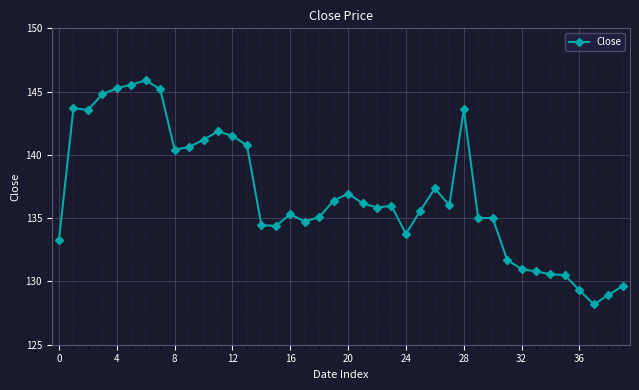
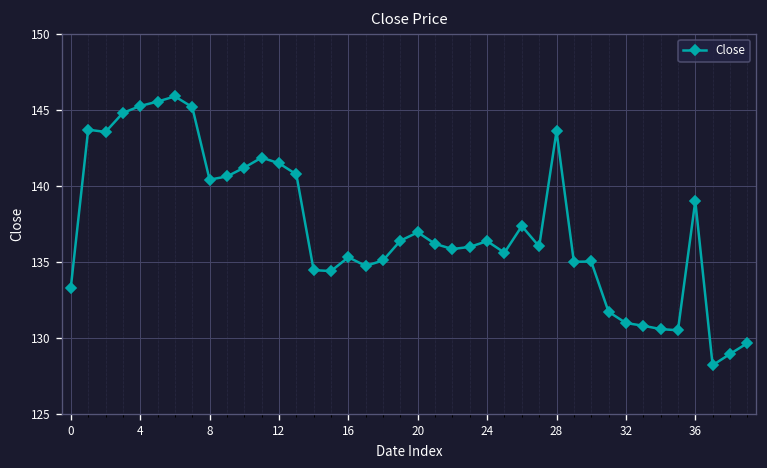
24: 133.8 -> 136.4
36: 129.3 -> 139.0
